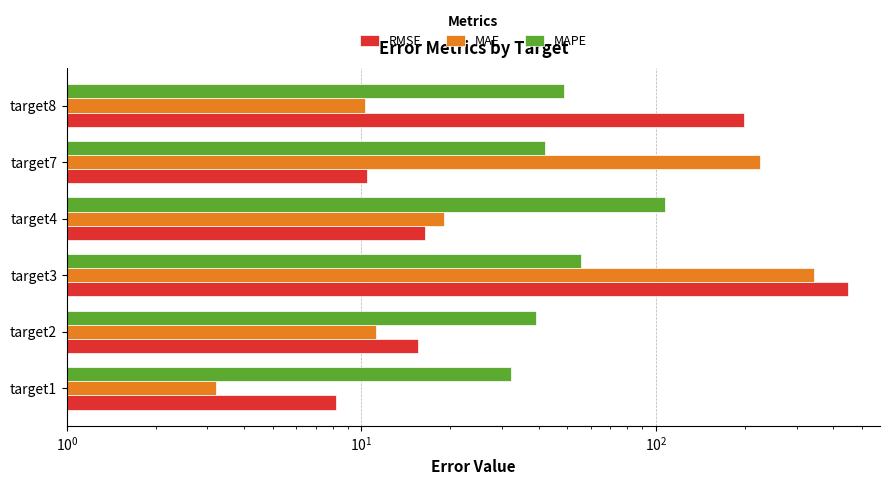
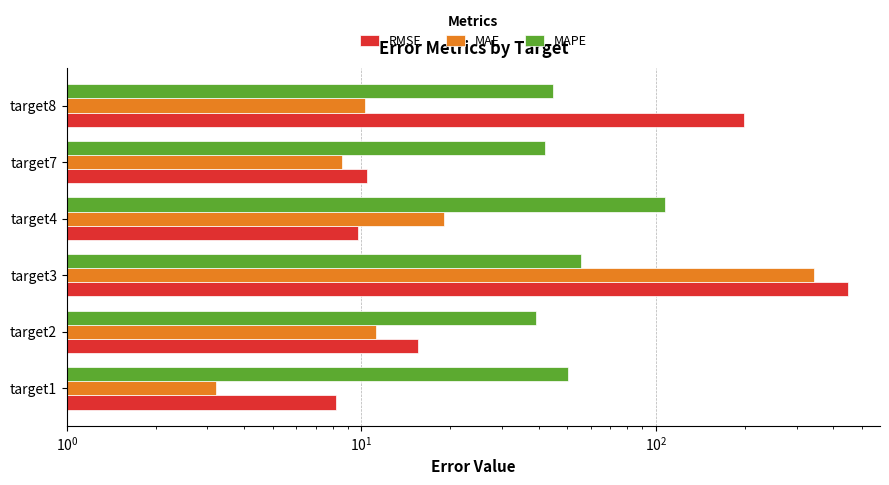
MAPE, target8: 49 -> 45
MAE, target7: 230 -> 8.6
RMSE, target4: 16 -> 9.7
MAPE, target1: 32 -> 50
